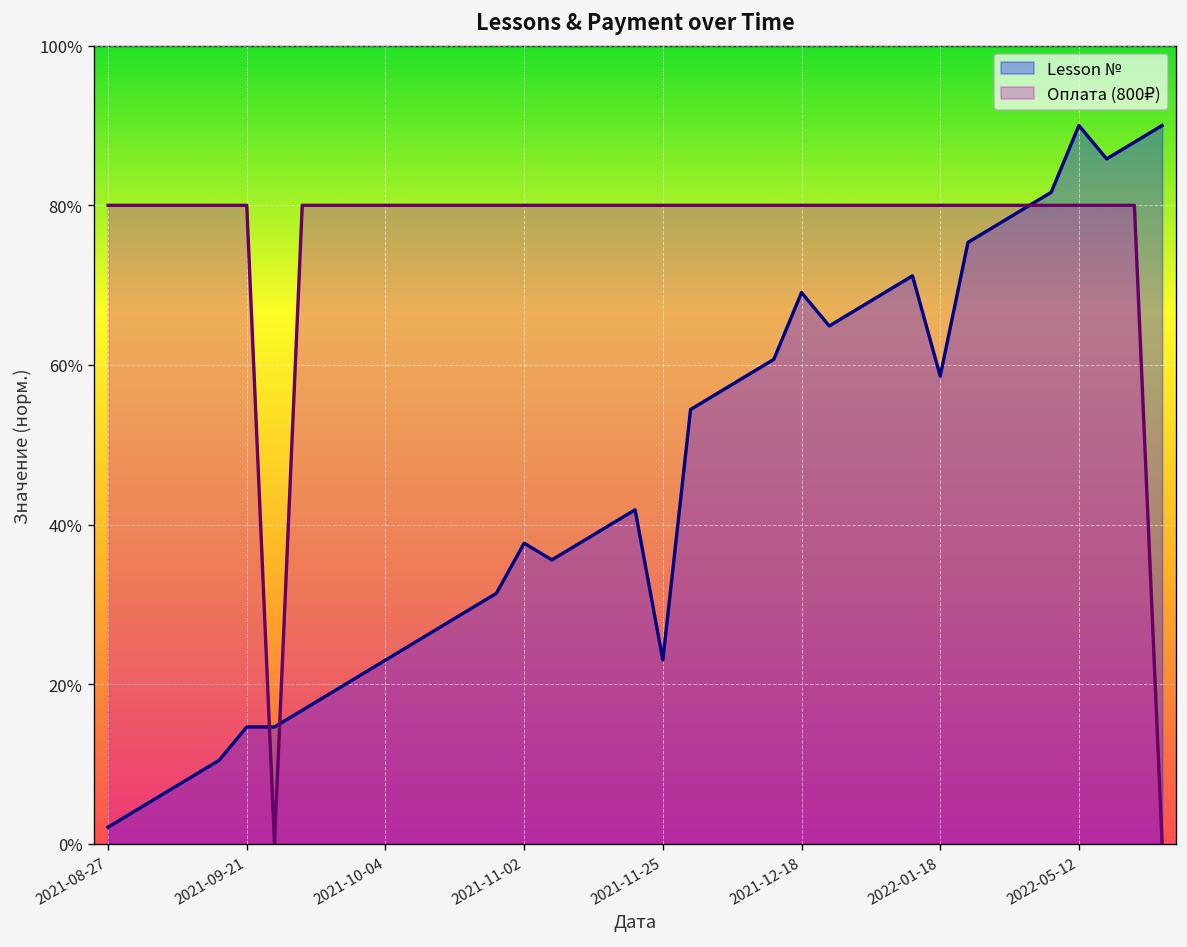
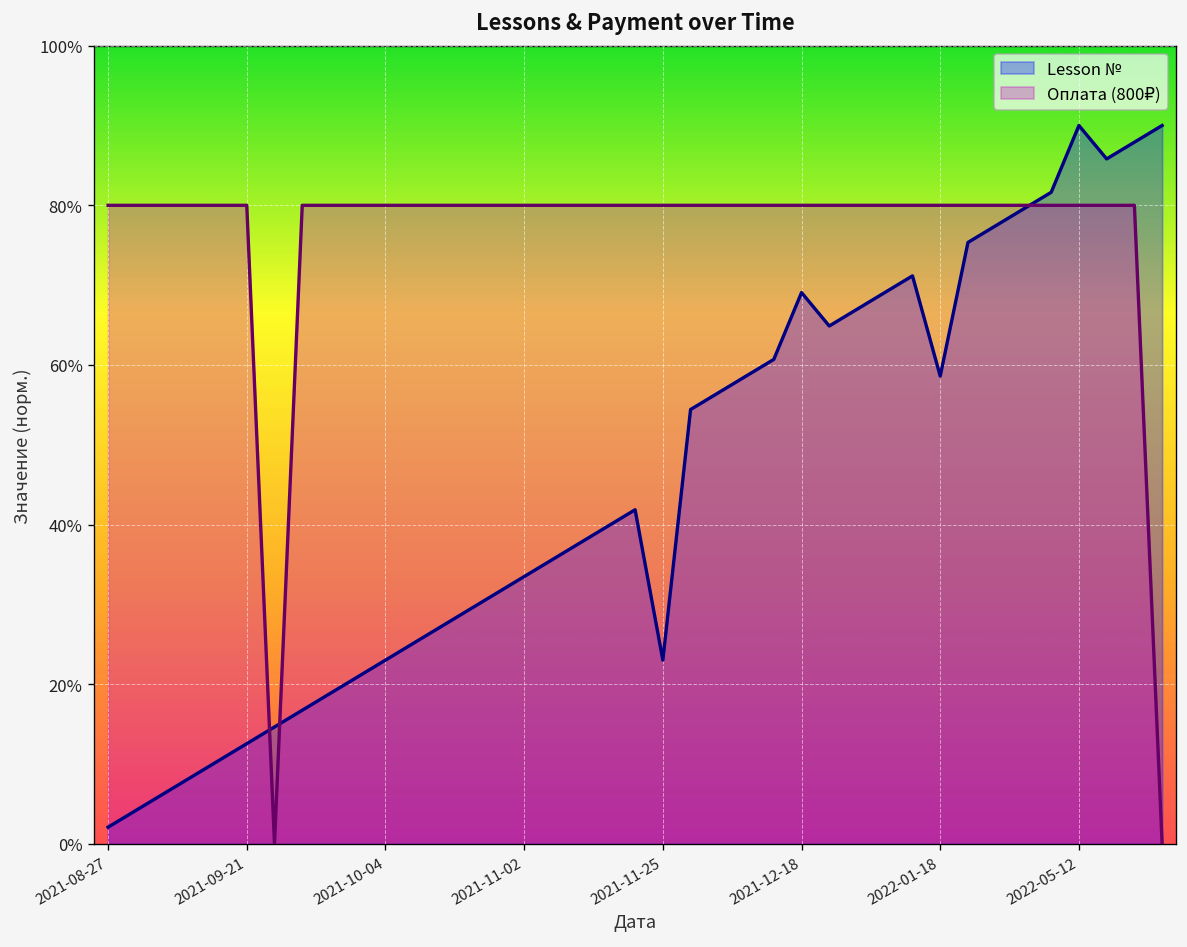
Lesson №, 2021-09-21: 15% -> 13%
Lesson №, 2021-11-02: 38% -> 33%
